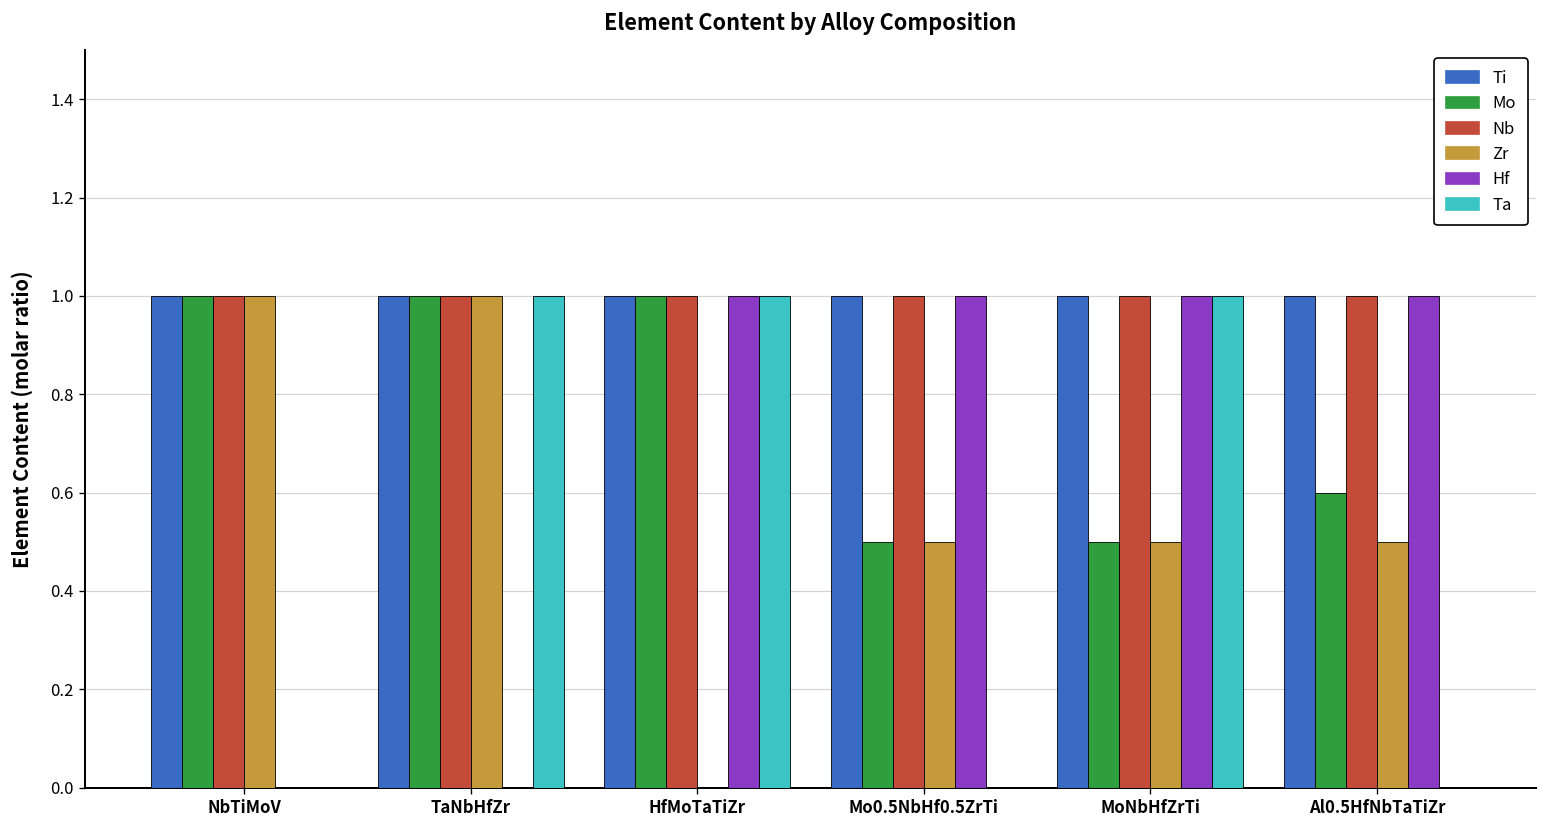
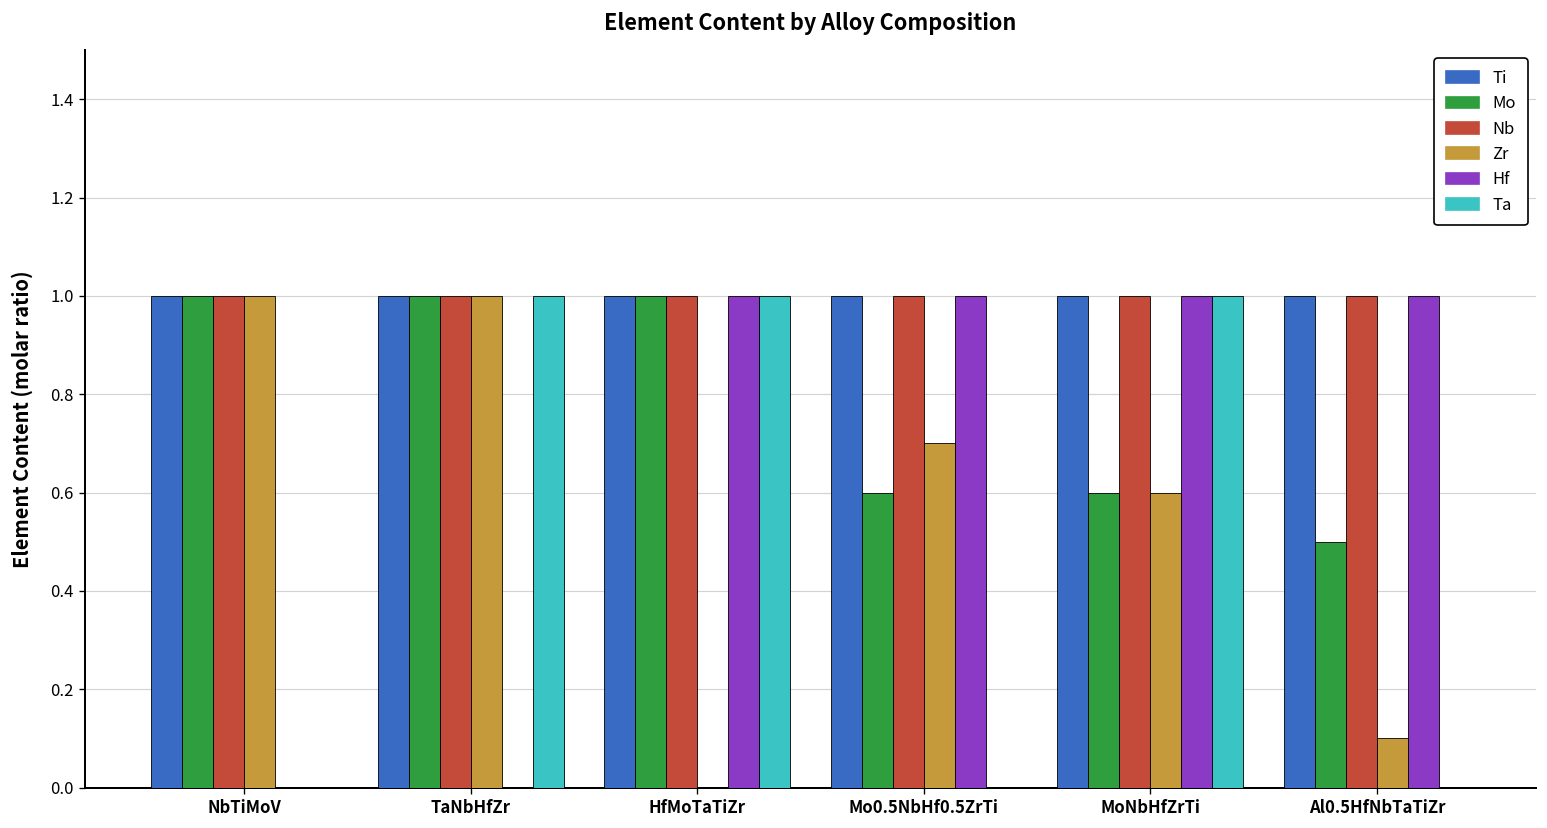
Mo, Mo0.5NbHf0.5ZrTi: 0.5 -> 0.6
Zr, Mo0.5NbHf0.5ZrTi: 0.5 -> 0.7
Mo, MoNbHfZrTi: 0.5 -> 0.6
Zr, MoNbHfZrTi: 0.5 -> 0.6
Mo, Al0.5HfNbTaTiZr: 0.6 -> 0.5
Zr, Al0.5HfNbTaTiZr: 0.5 -> 0.1
